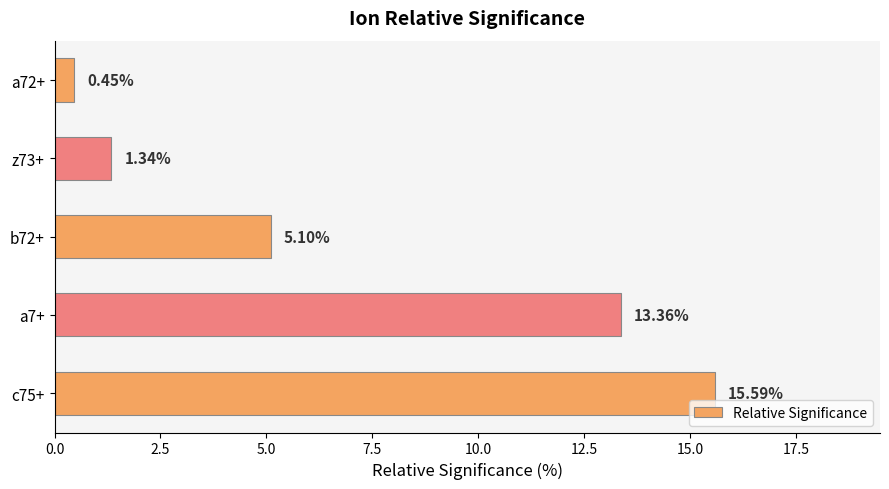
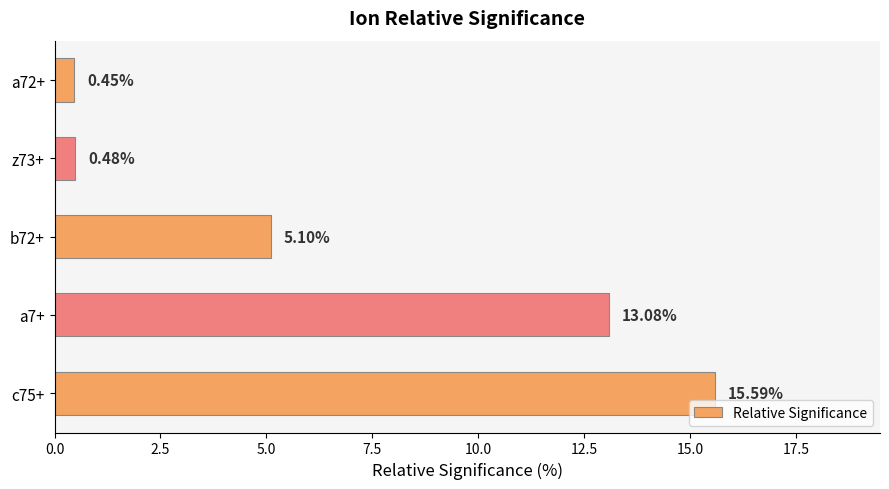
z73+: 1.34% -> 0.48%
a7+: 13.36% -> 13.08%
